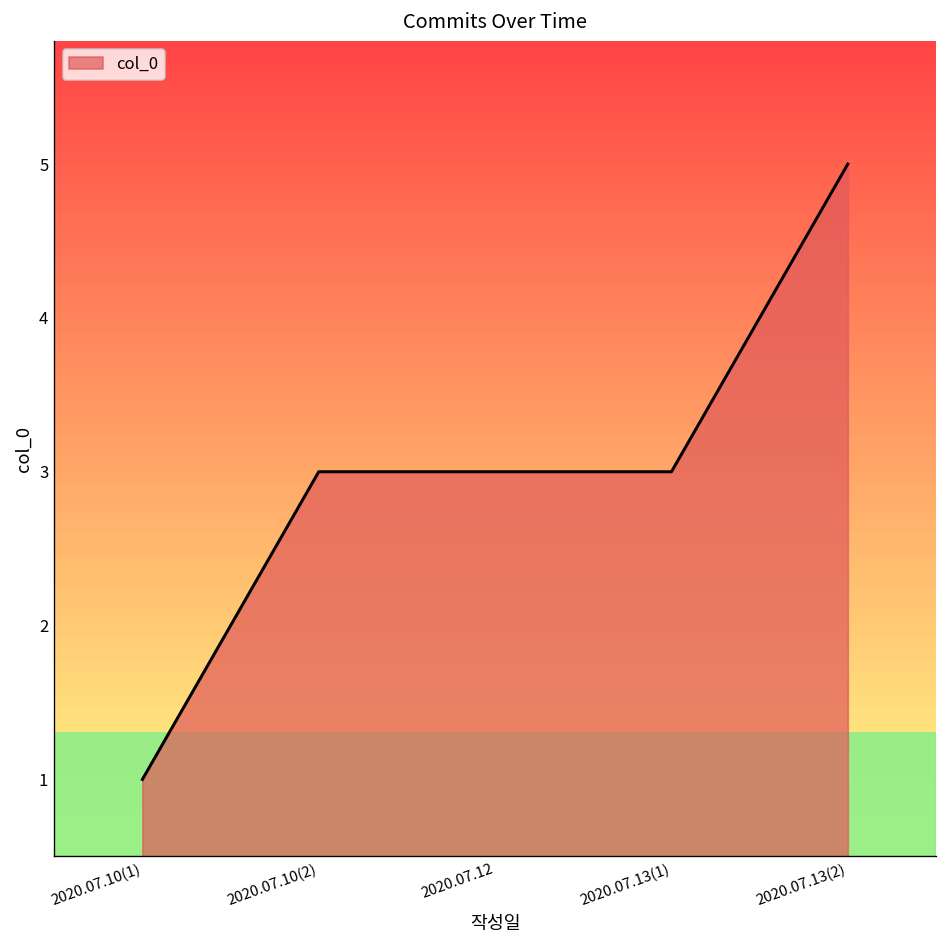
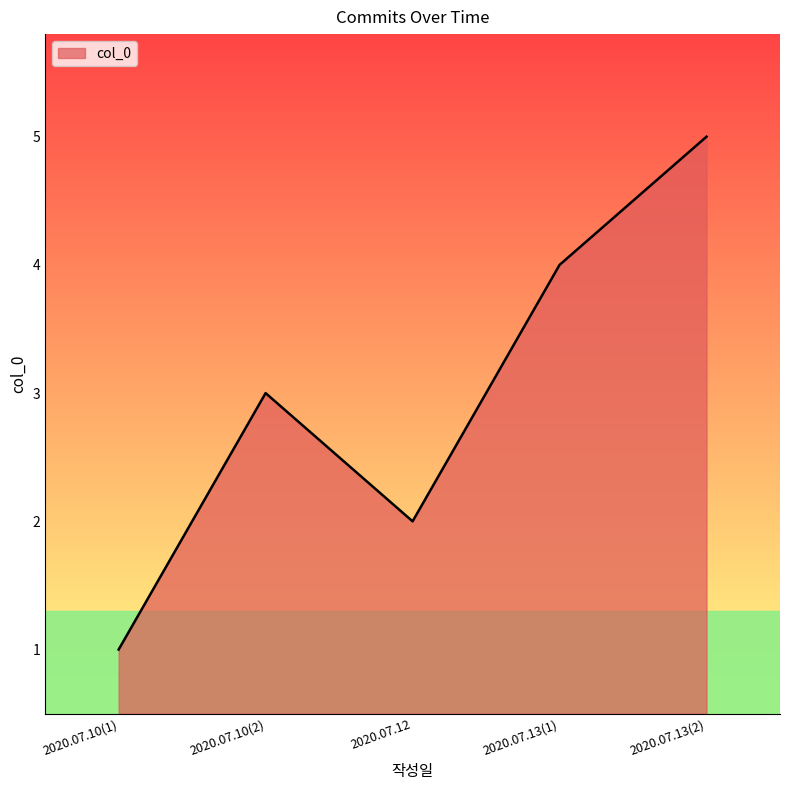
2020.07.12: 3 -> 2
2020.07.13(1): 3 -> 4
